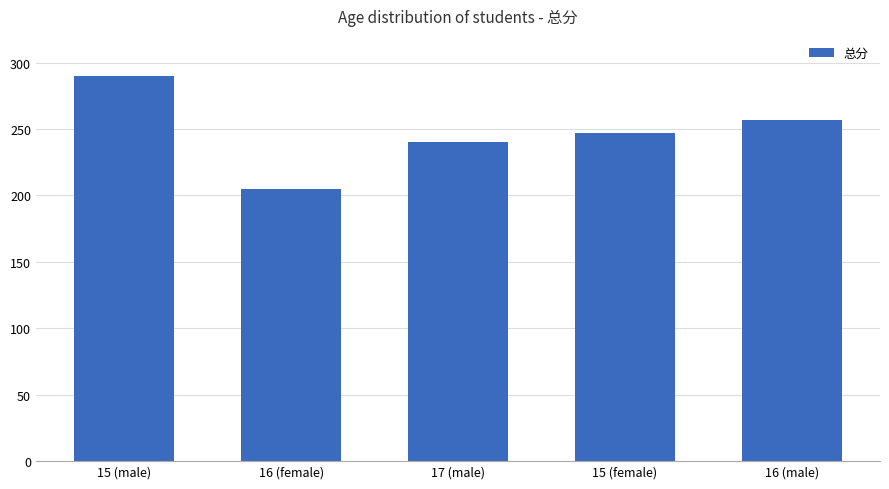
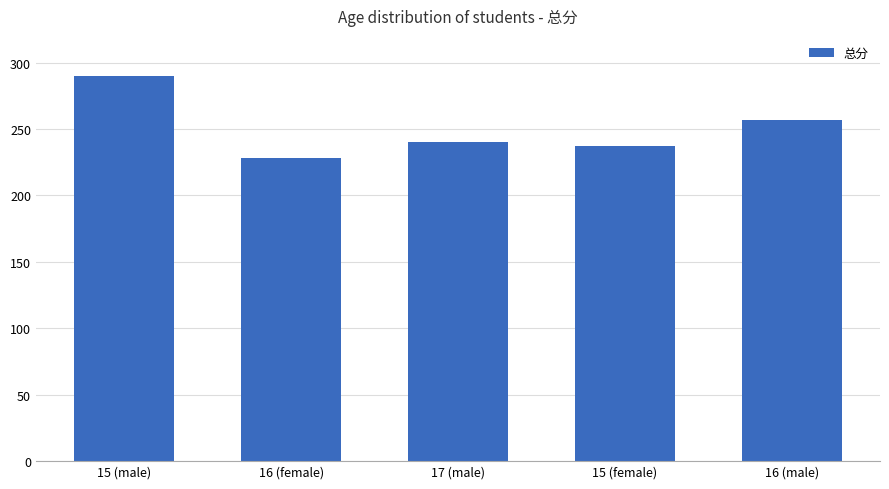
16 (female): 205 -> 228
15 (female): 247 -> 237
